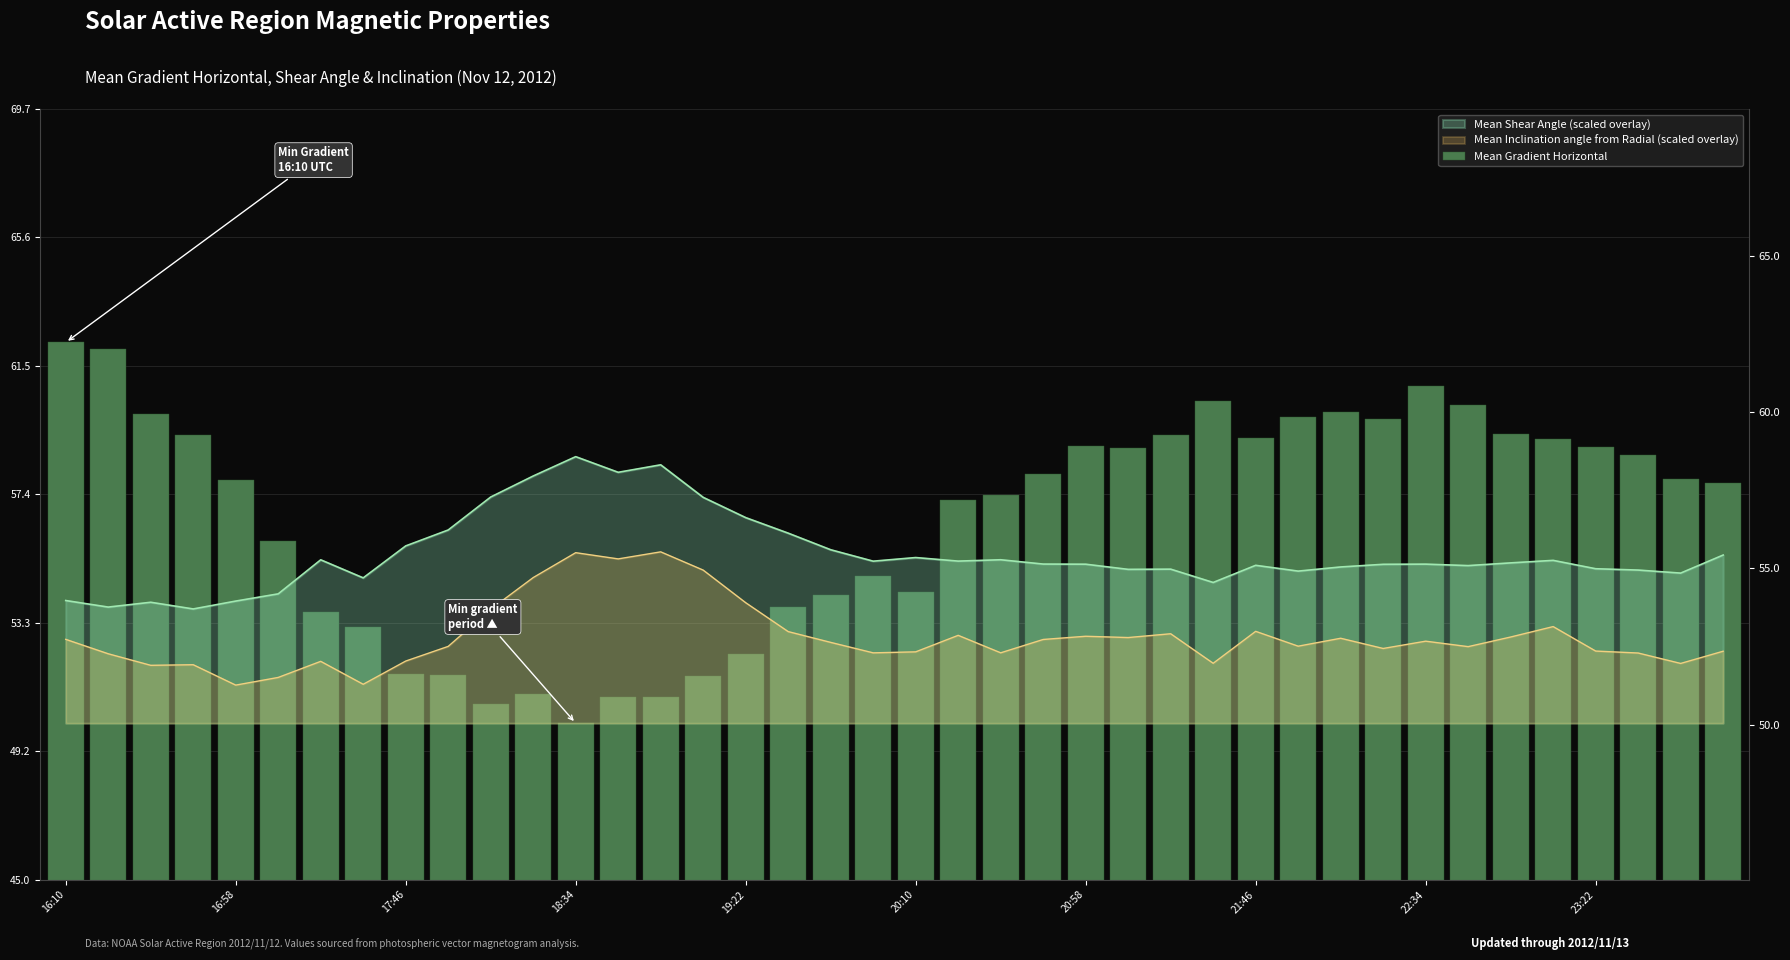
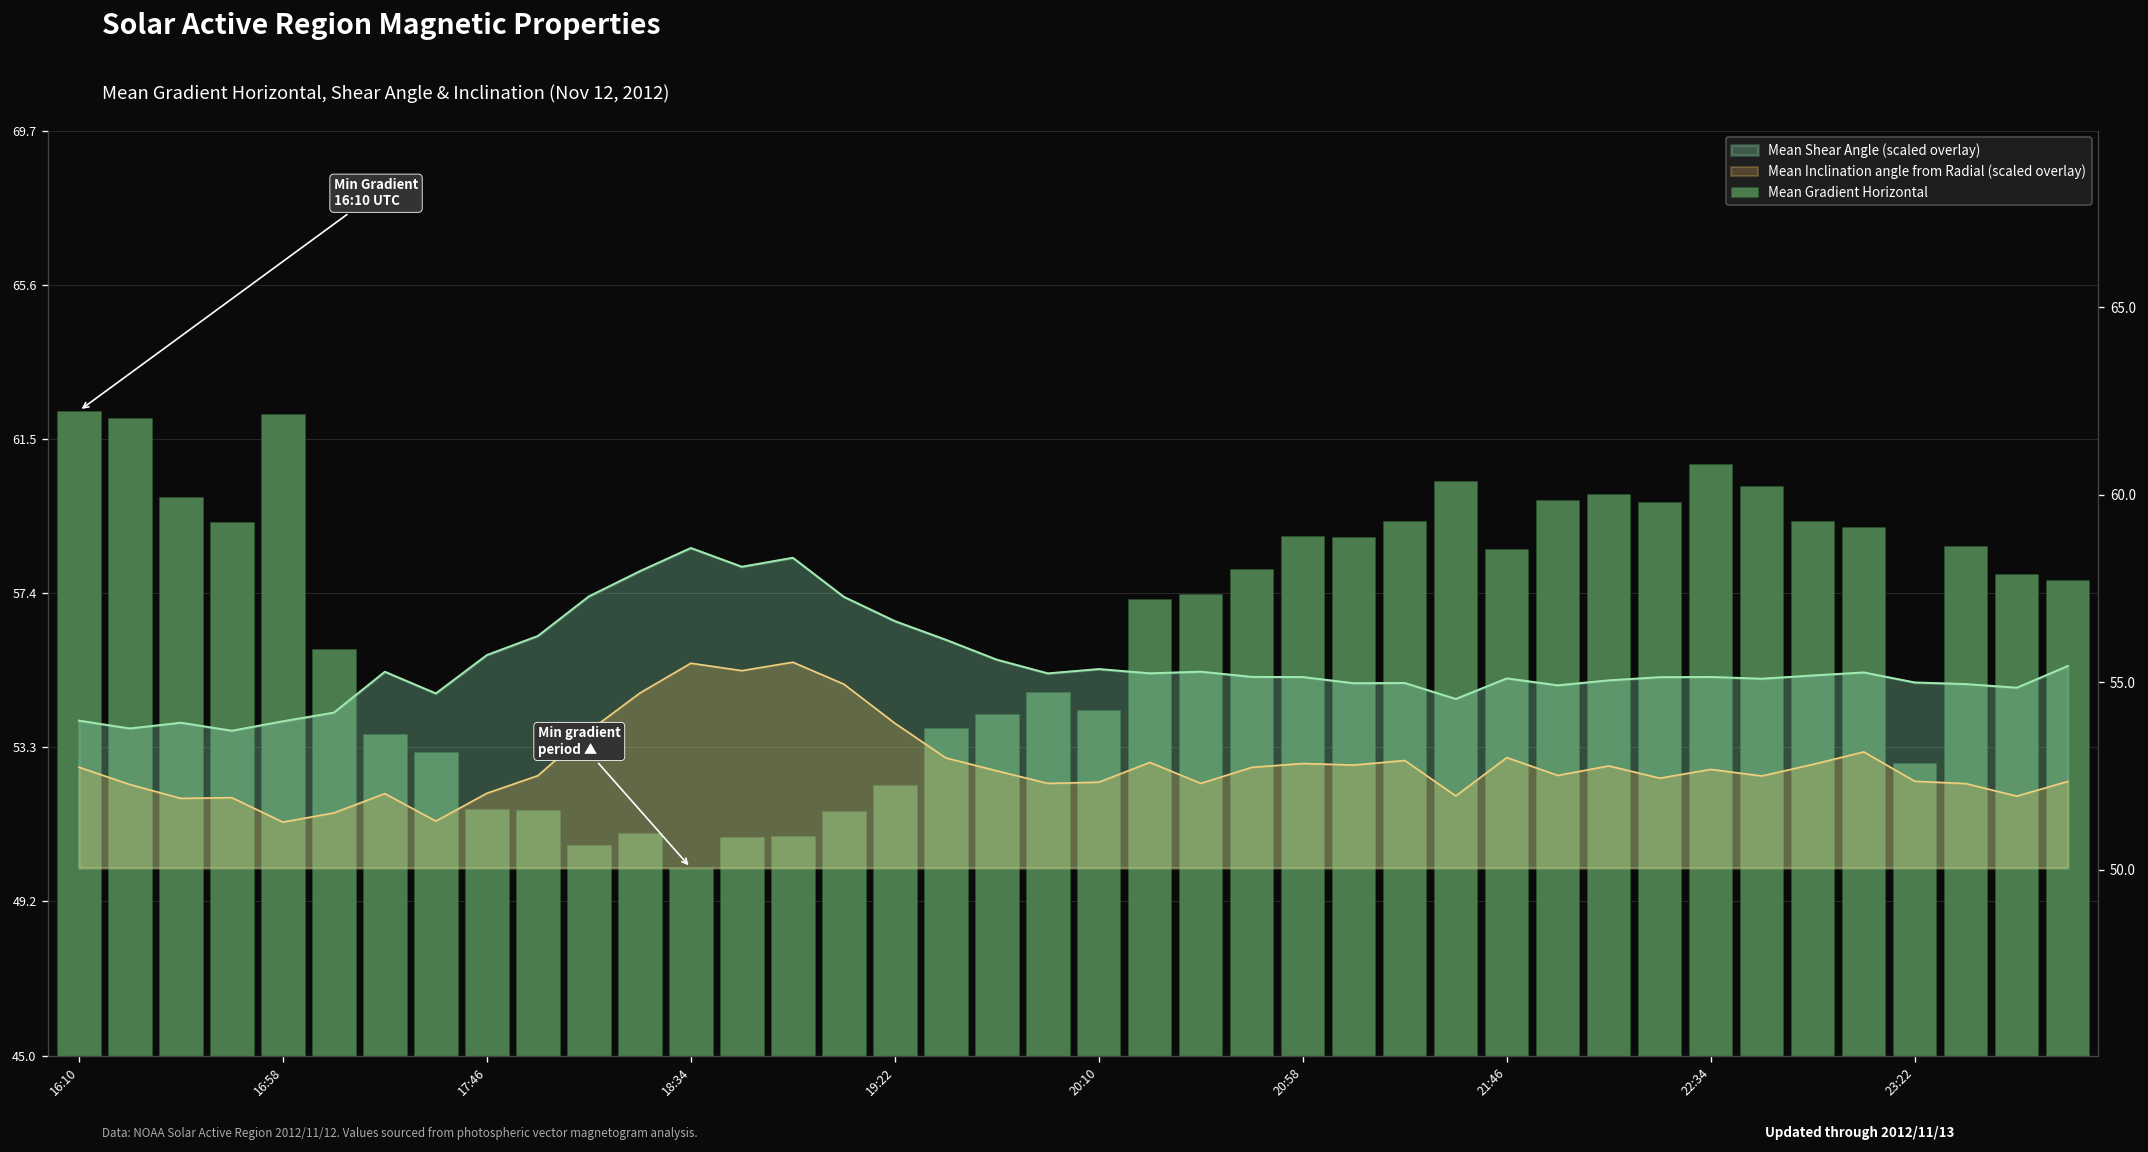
Mean Gradient Horizontal, 16:58: 57.8 -> 62.1
Mean Gradient Horizontal, 21:46: 59.2 -> 58.6
Mean Gradient Horizontal, 23:22: 58.9 -> 52.8
